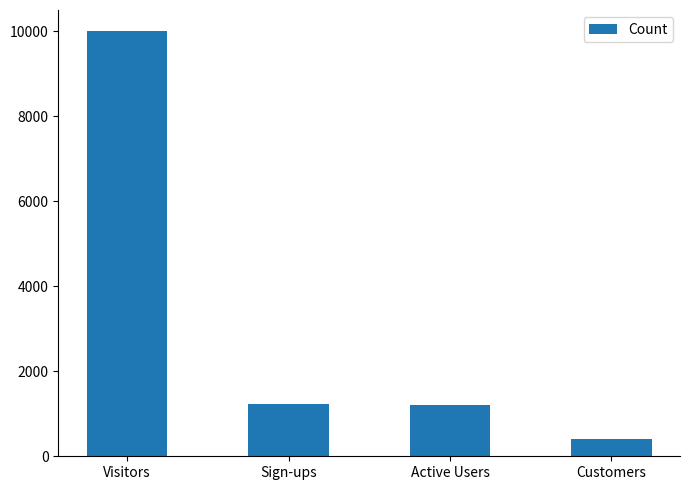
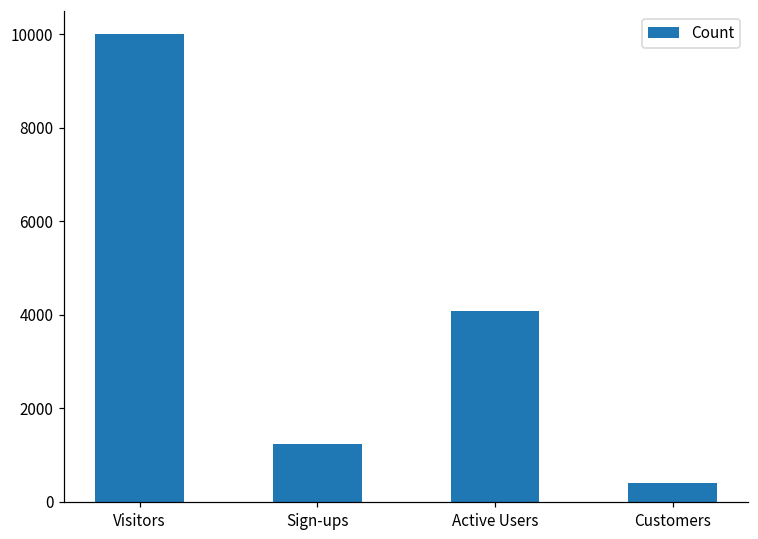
Active Users: 1200 -> 4100
